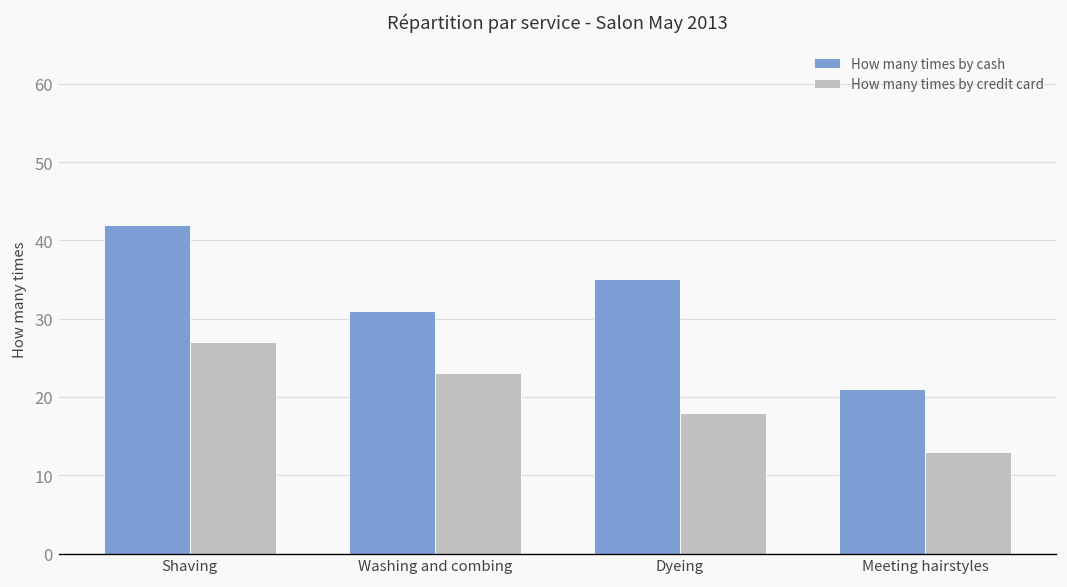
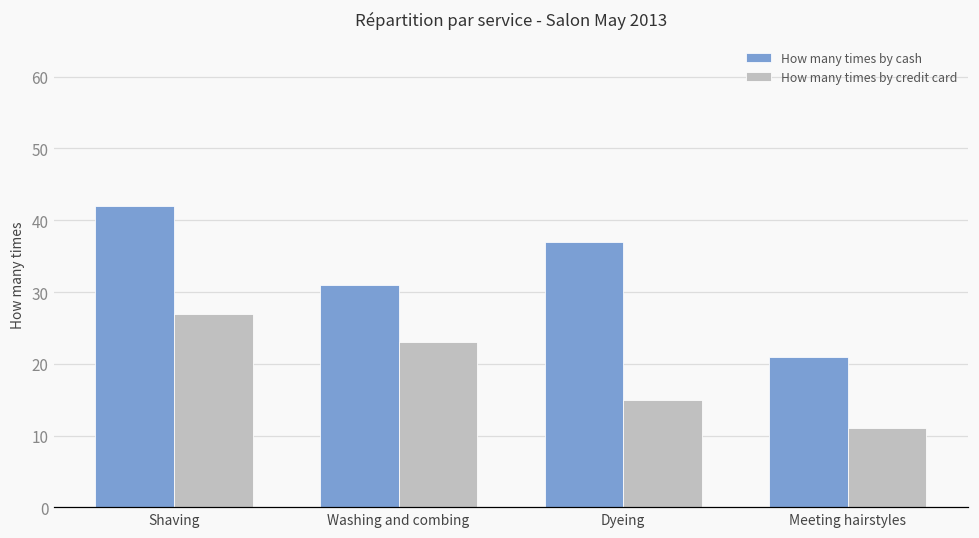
How many times by cash, Dyeing: 35 -> 37
How many times by credit card, Dyeing: 18 -> 15
How many times by credit card, Meeting hairstyles: 13 -> 11
